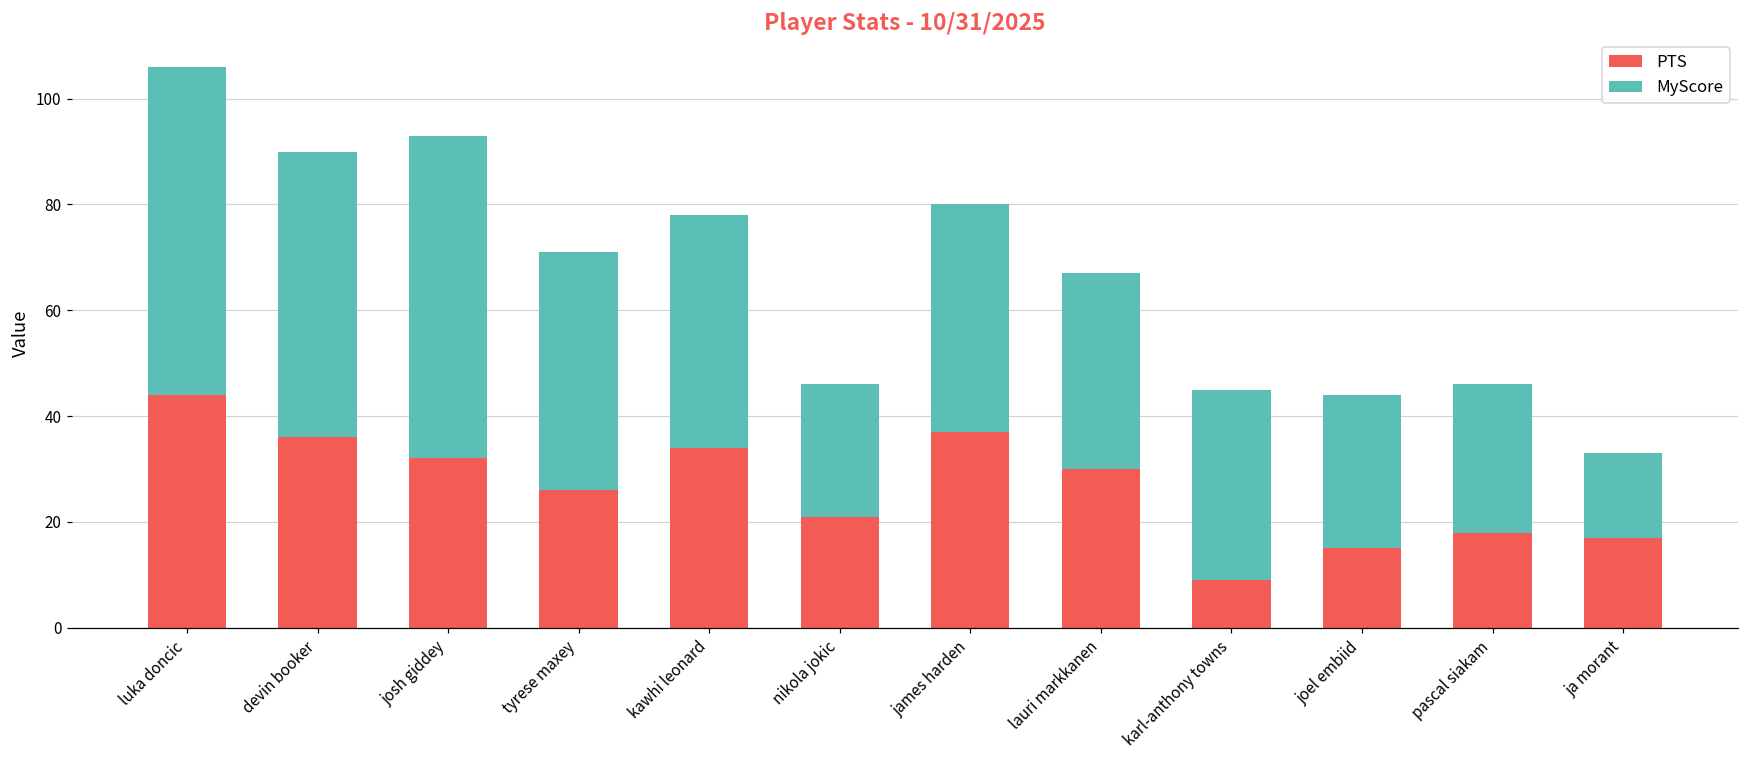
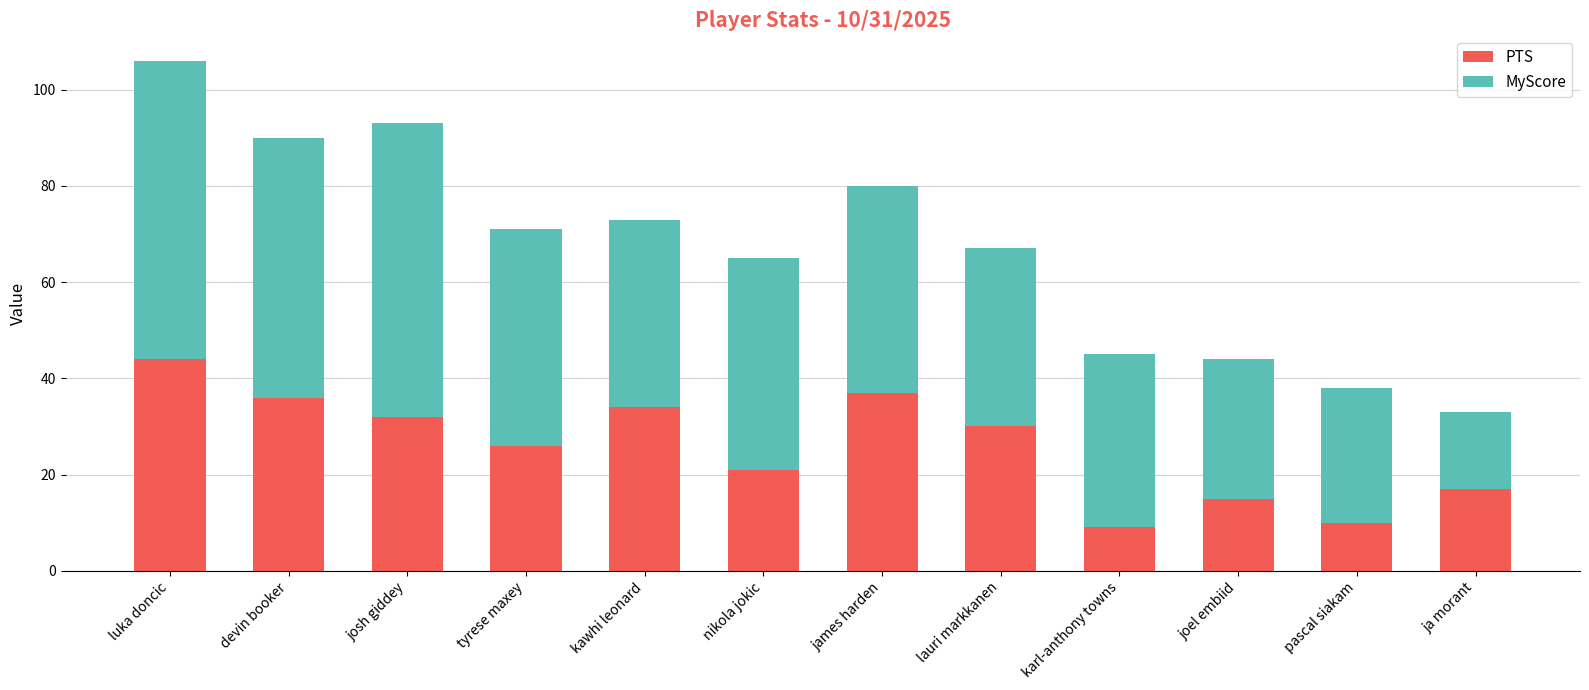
MyScore, kawhi leonard: 44 -> 39
MyScore, nikola jokic: 25 -> 44
PTS, pascal siakam: 18 -> 10
